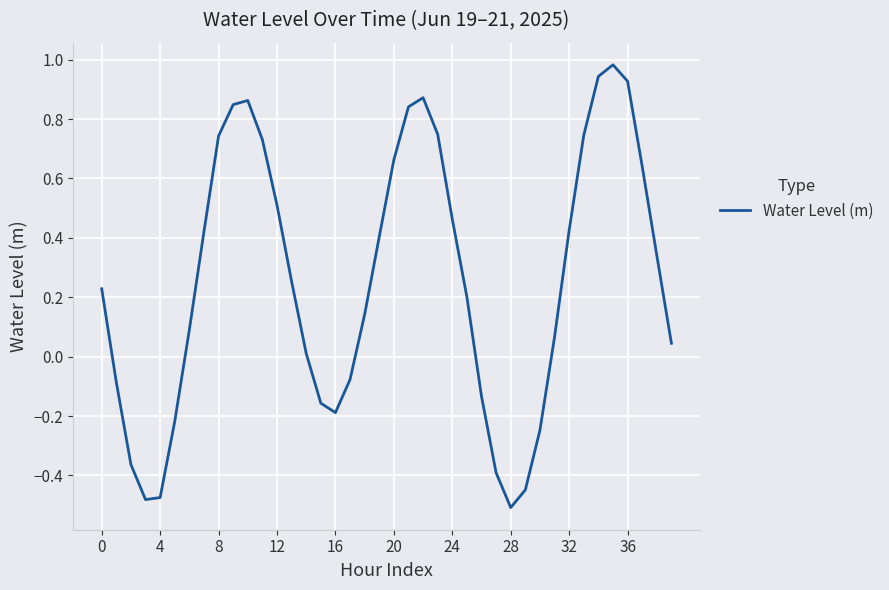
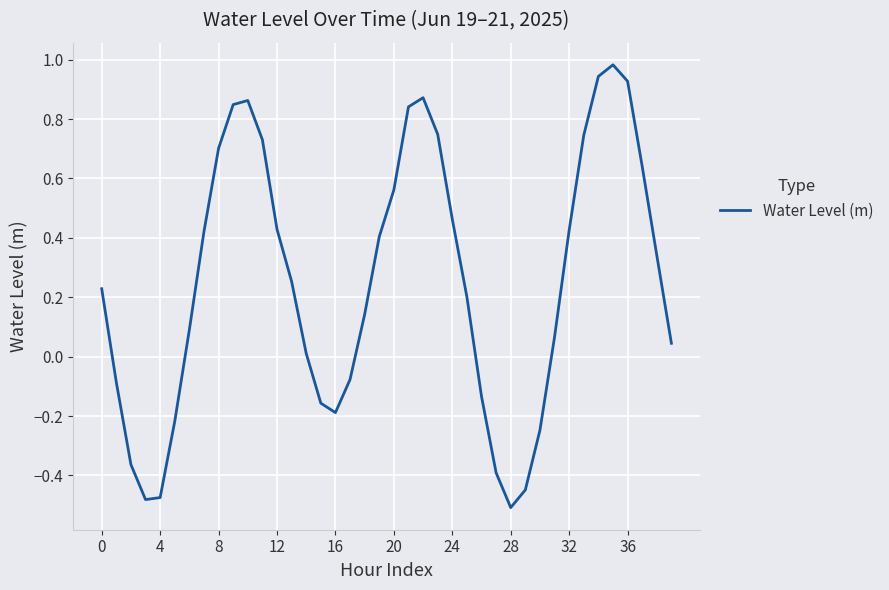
8: 0.74 -> 0.70
12: 0.51 -> 0.43
20: 0.66 -> 0.56
